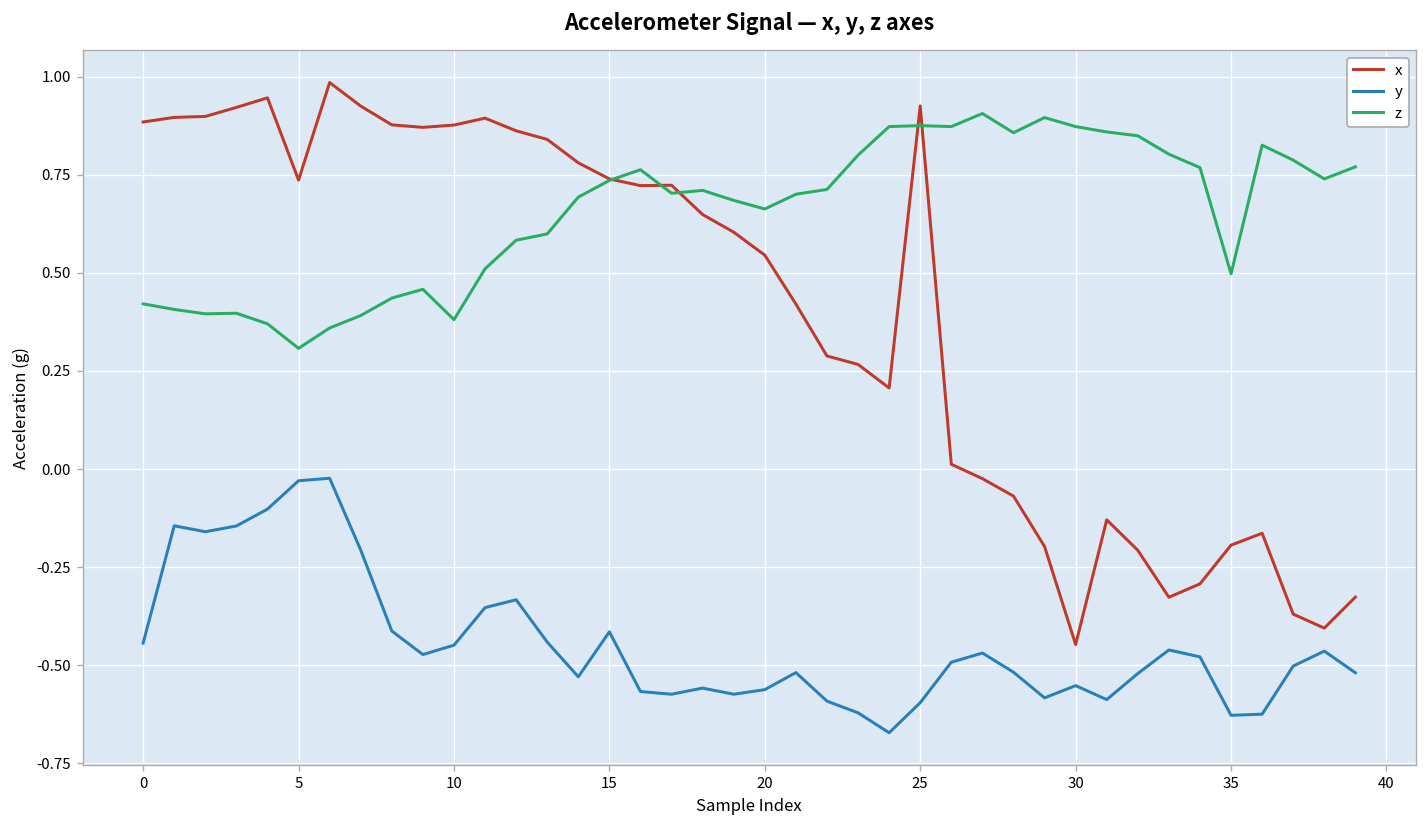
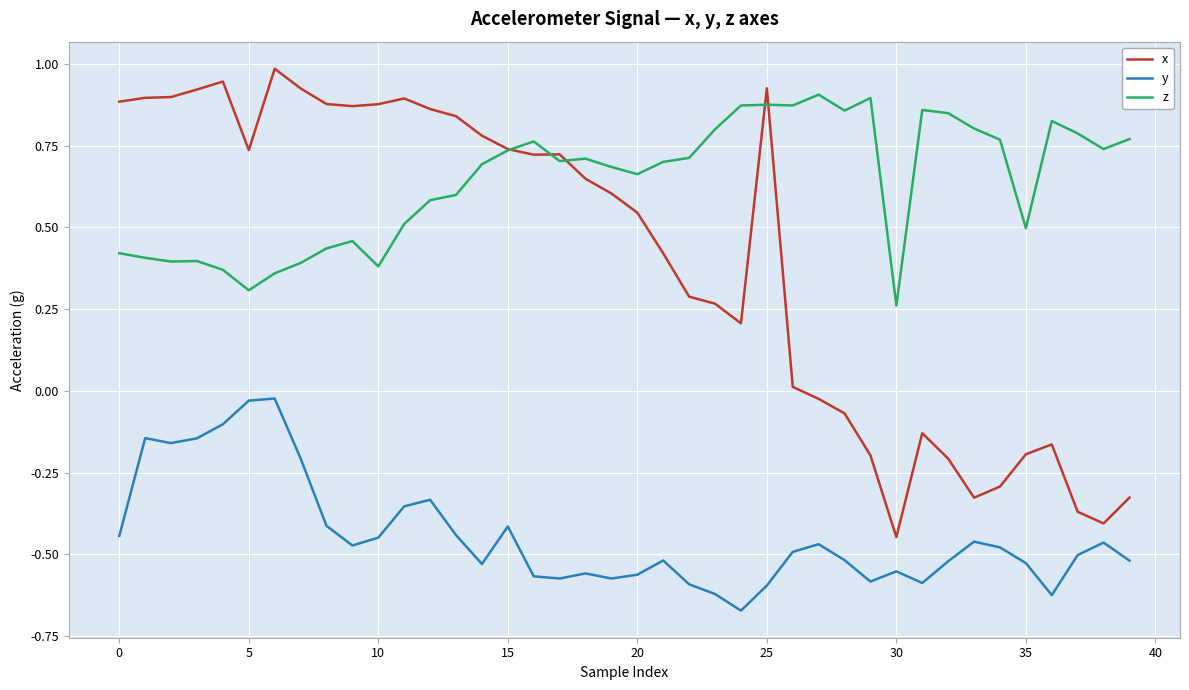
z, 30: 0.87 -> 0.26
y, 35: -0.63 -> -0.53
